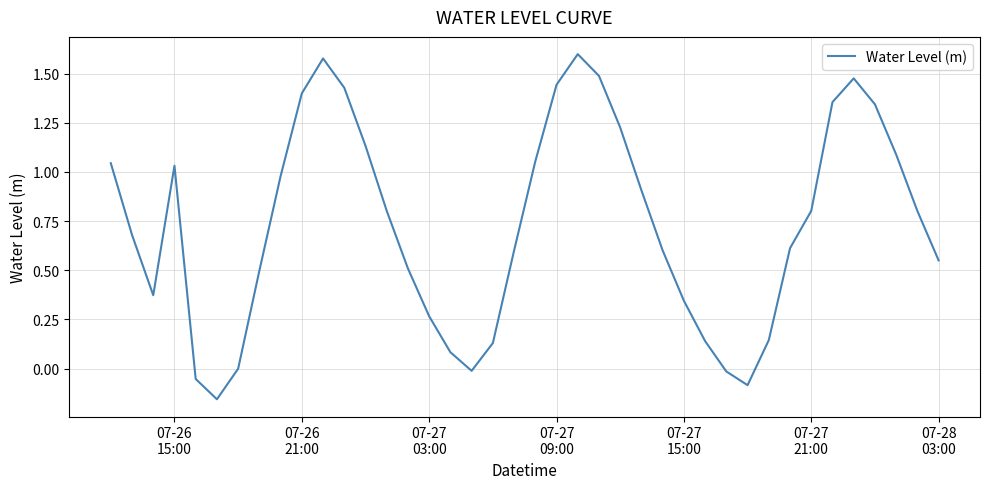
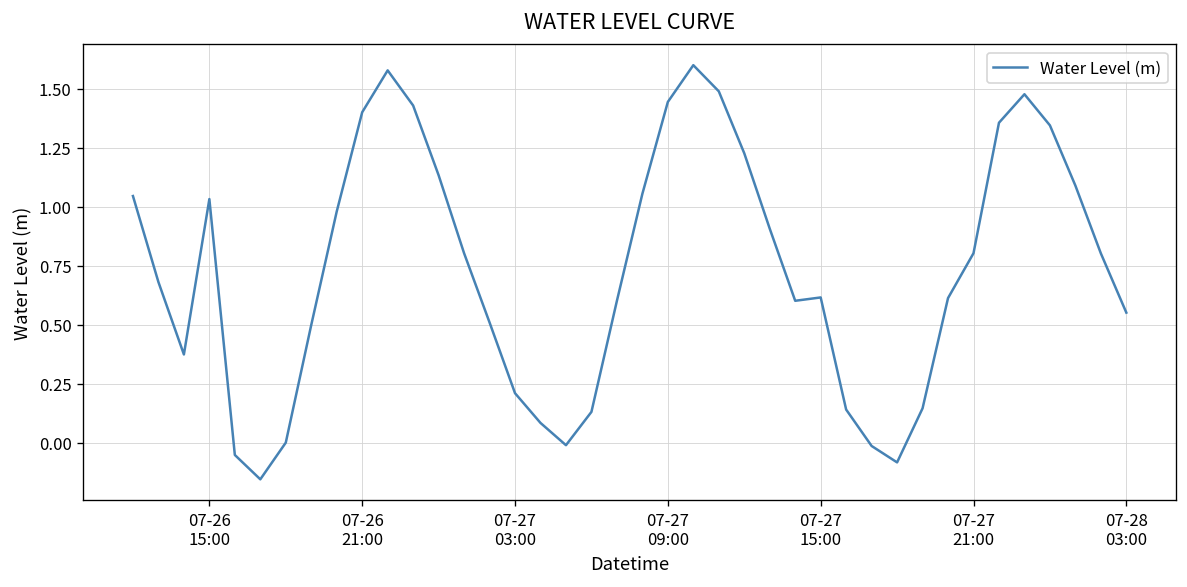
07-27 03:00: 0.27 -> 0.21
07-27 15:00: 0.35 -> 0.62
